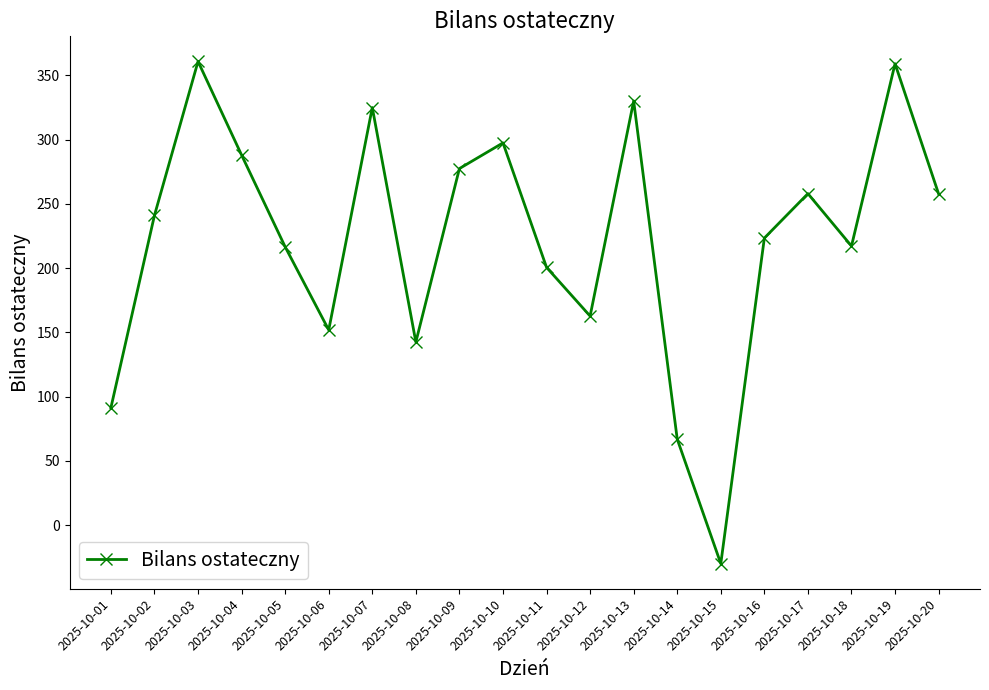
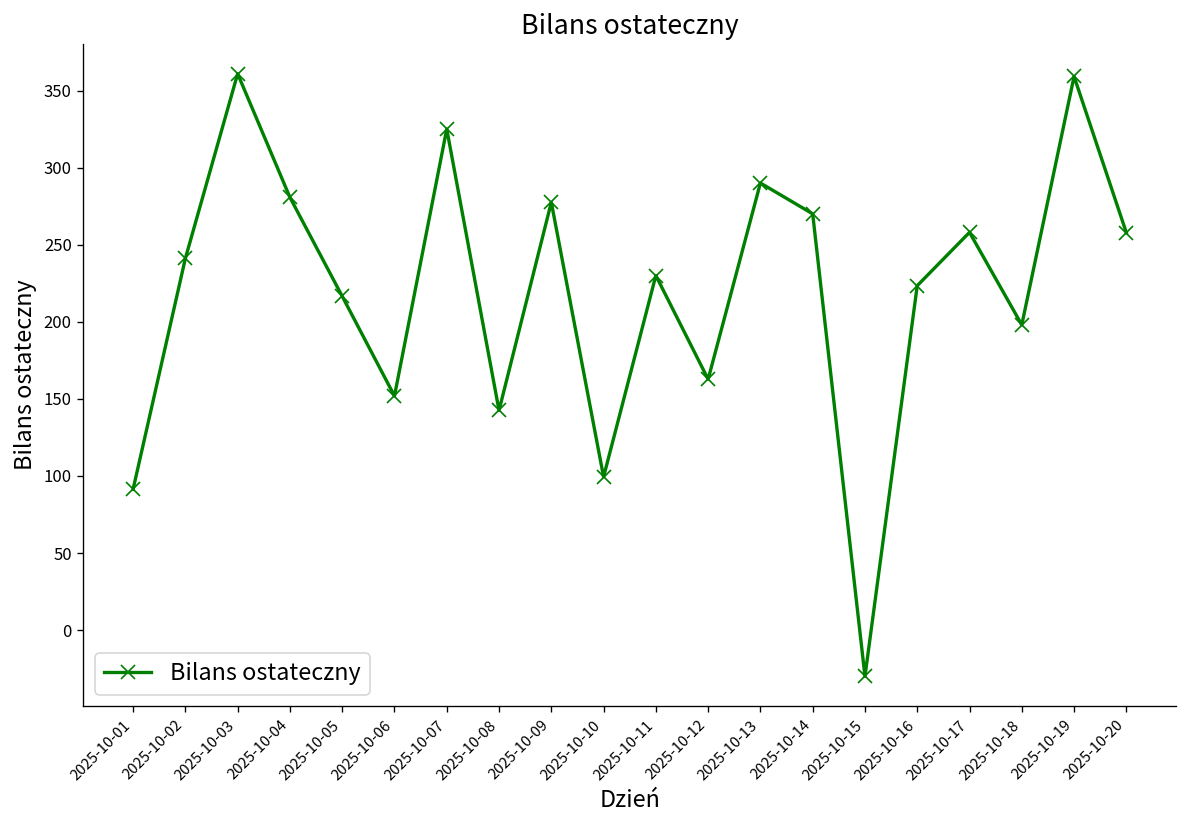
2025-10-04: 288 -> 281
2025-10-10: 298 -> 99
2025-10-11: 201 -> 230
2025-10-13: 330 -> 290
2025-10-14: 67 -> 270
2025-10-18: 217 -> 198
